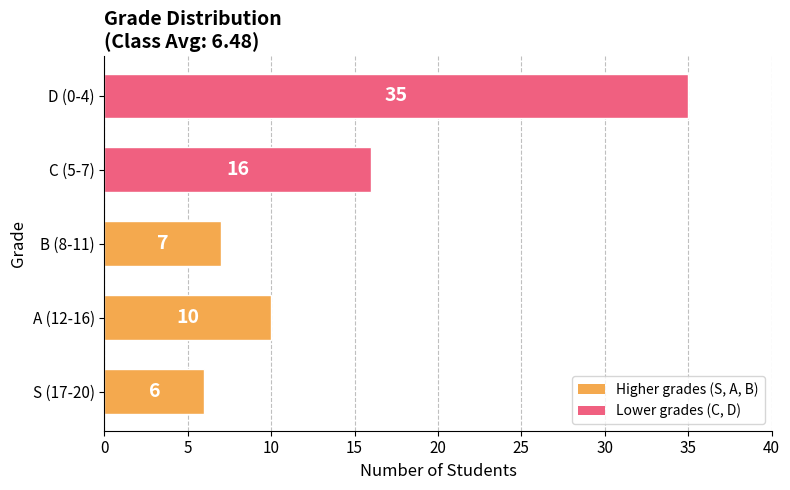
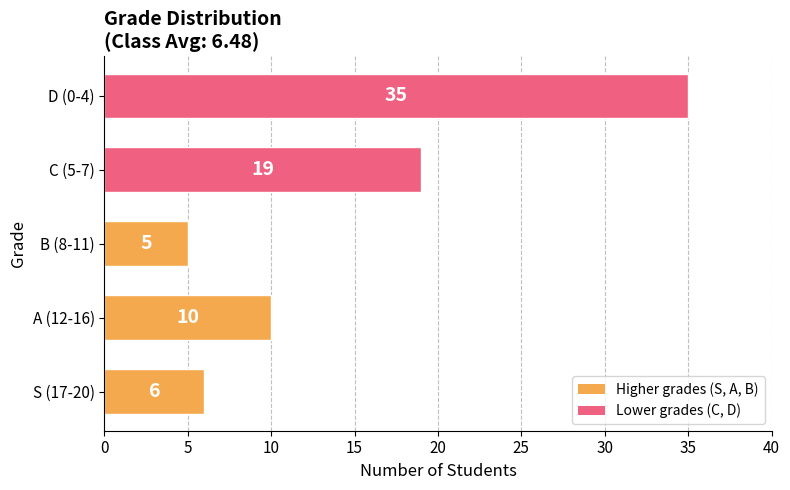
C (5-7): 16 -> 19
B (8-11): 7 -> 5
